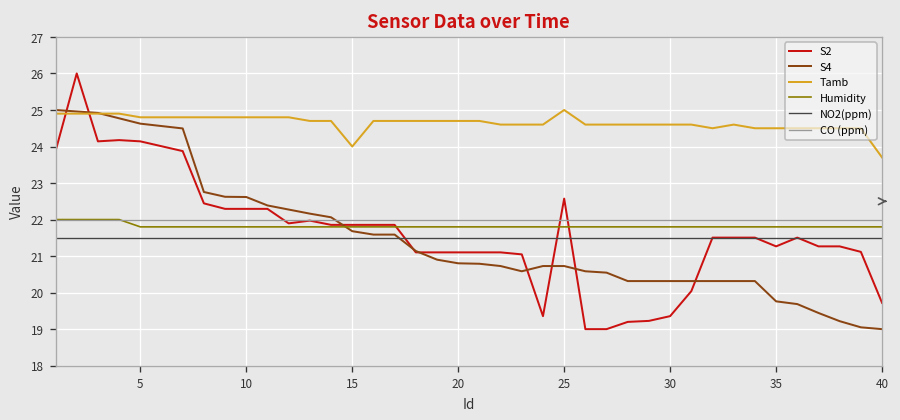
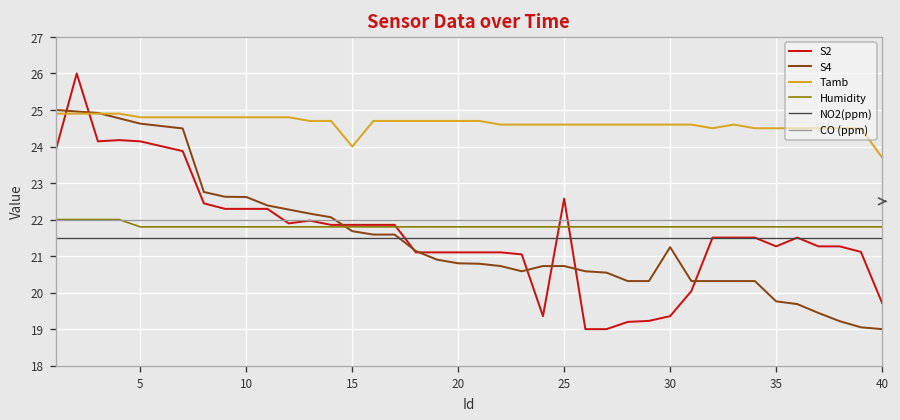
Tamb, 25: 25.0 -> 24.6
S4, 30: 20.3 -> 21.2
